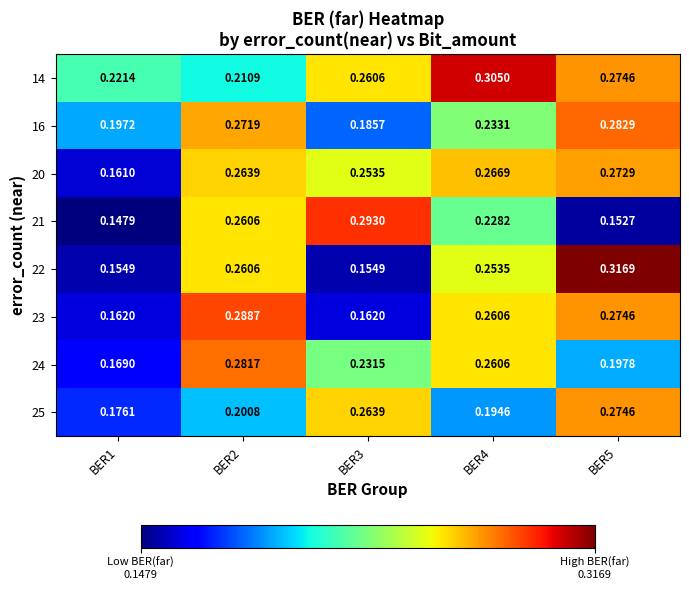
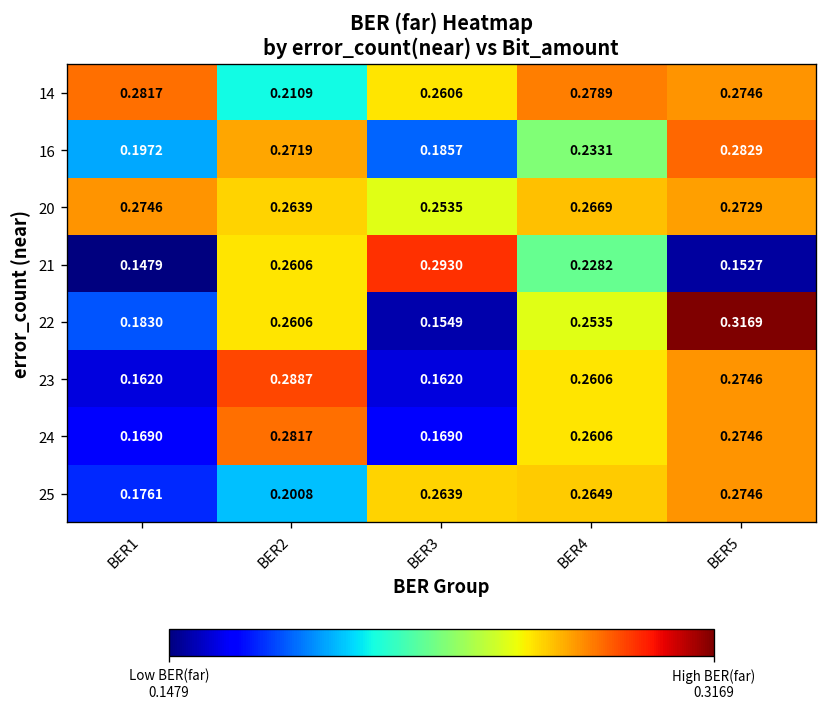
14, BER1: 0.2214 -> 0.2817
14, BER4: 0.3050 -> 0.2789
20, BER1: 0.1610 -> 0.2746
22, BER1: 0.1549 -> 0.1830
24, BER3: 0.2315 -> 0.1690
24, BER5: 0.1978 -> 0.2746
25, BER4: 0.1946 -> 0.2649
